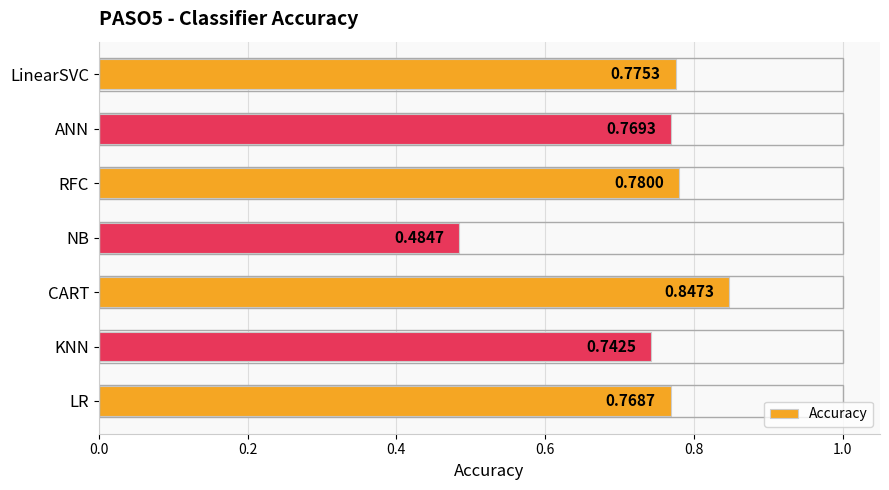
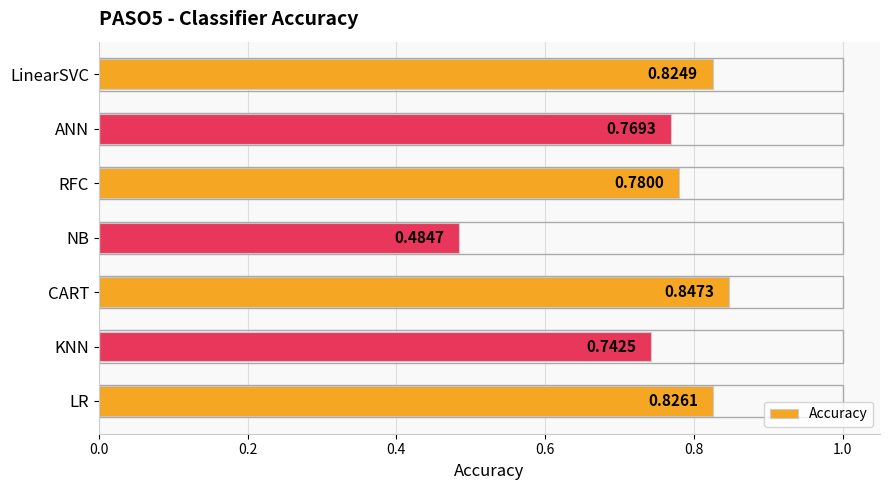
LinearSVC: 0.7753 -> 0.8249
LR: 0.7687 -> 0.8261
